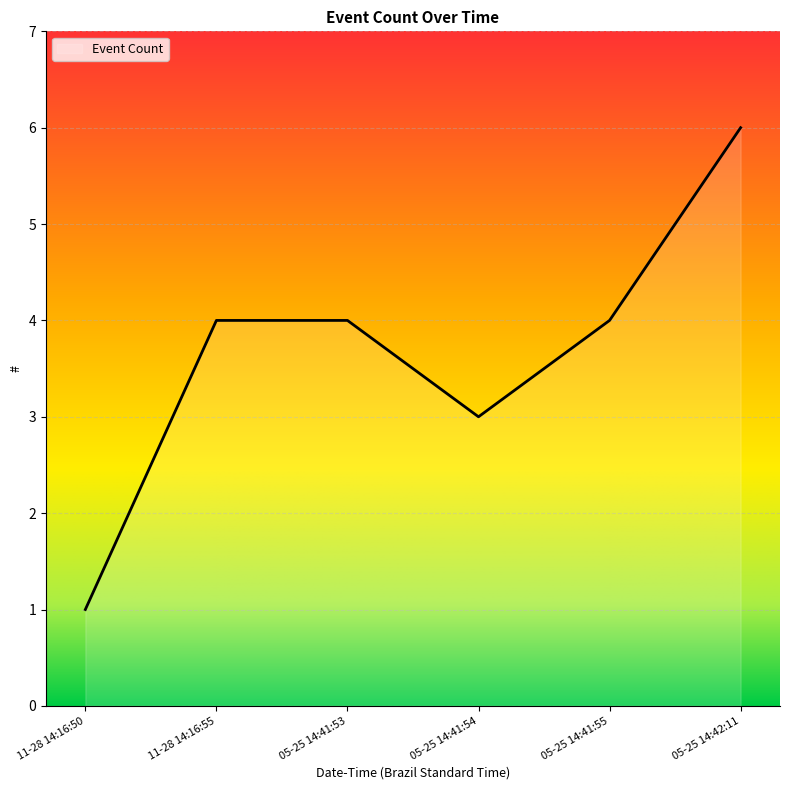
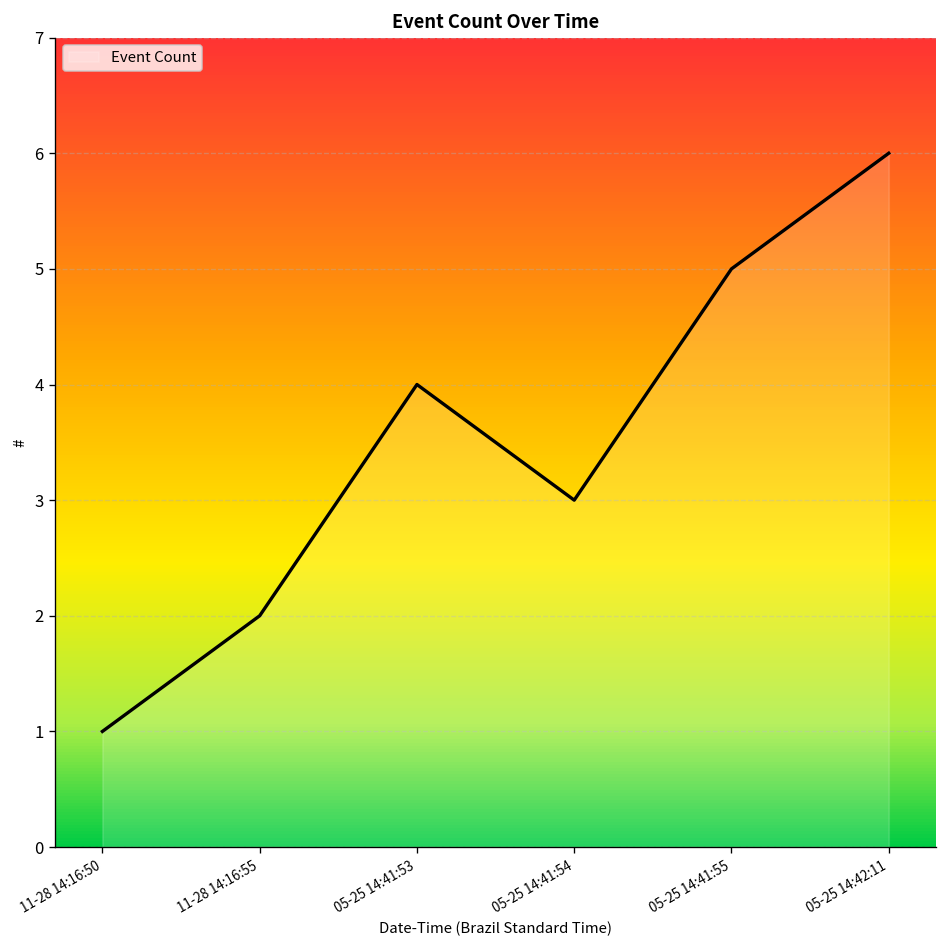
11-28 14:16:55: 4 -> 2
05-25 14:41:55: 4 -> 5
